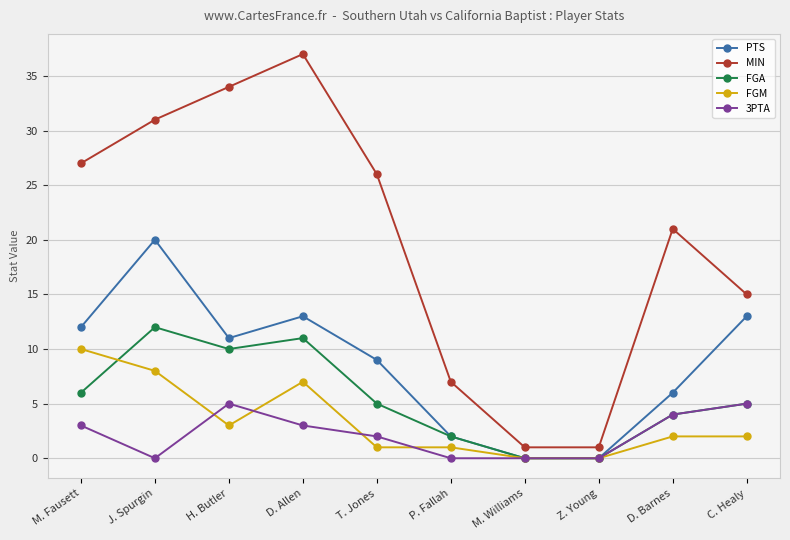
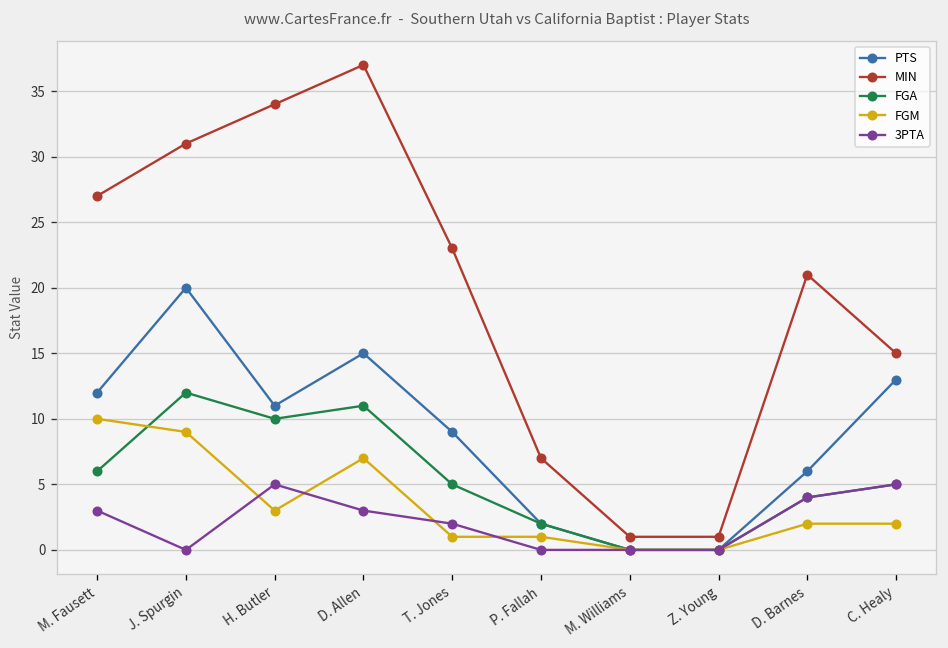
FGM, J. Spurgin: 8 -> 9
PTS, D. Allen: 13 -> 15
MIN, T. Jones: 26 -> 23
